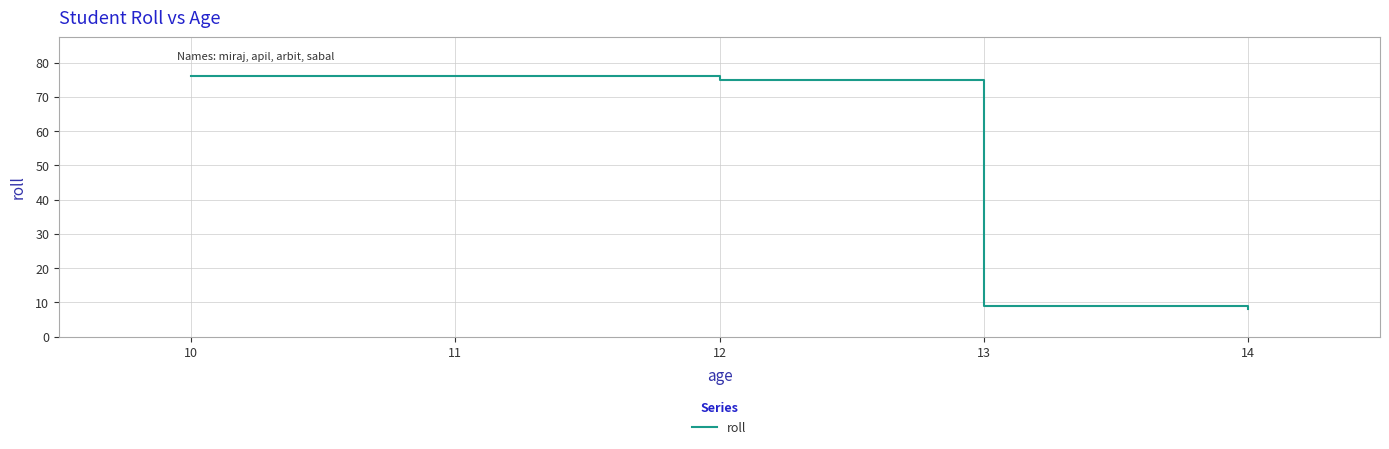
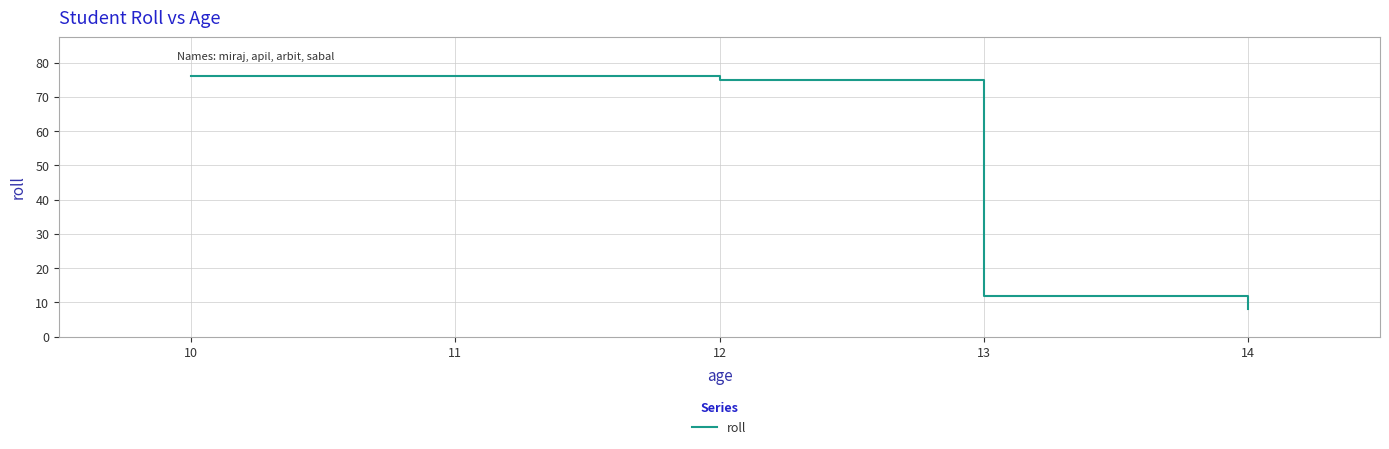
13: 9 -> 12
